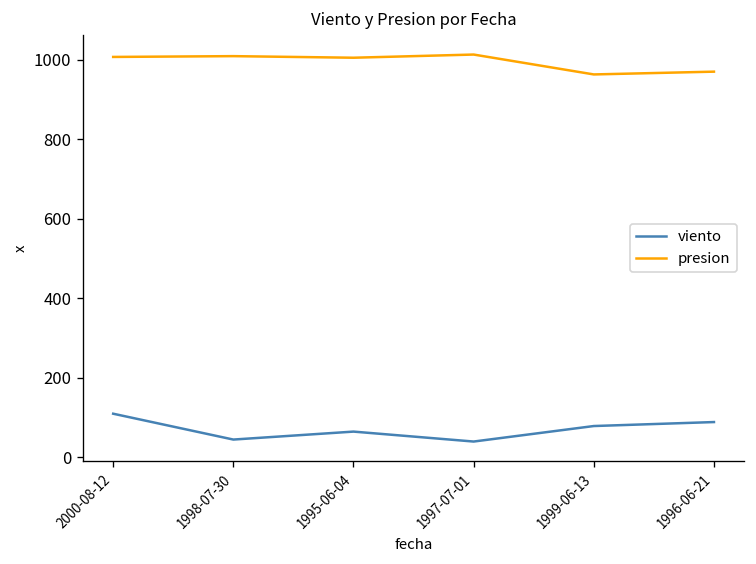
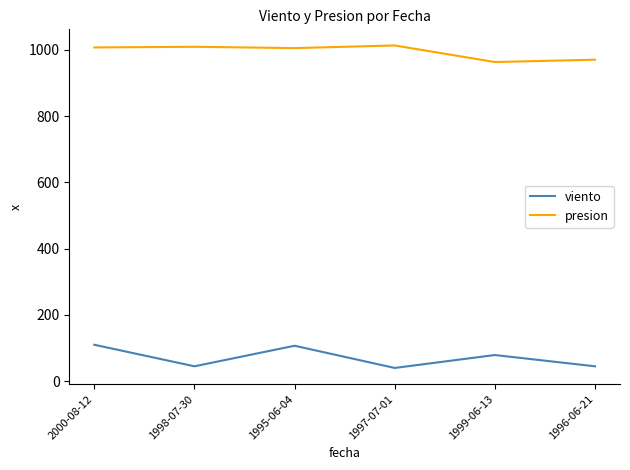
viento, 1995-06-04: 70 -> 110
viento, 1996-06-21: 90 -> 50
